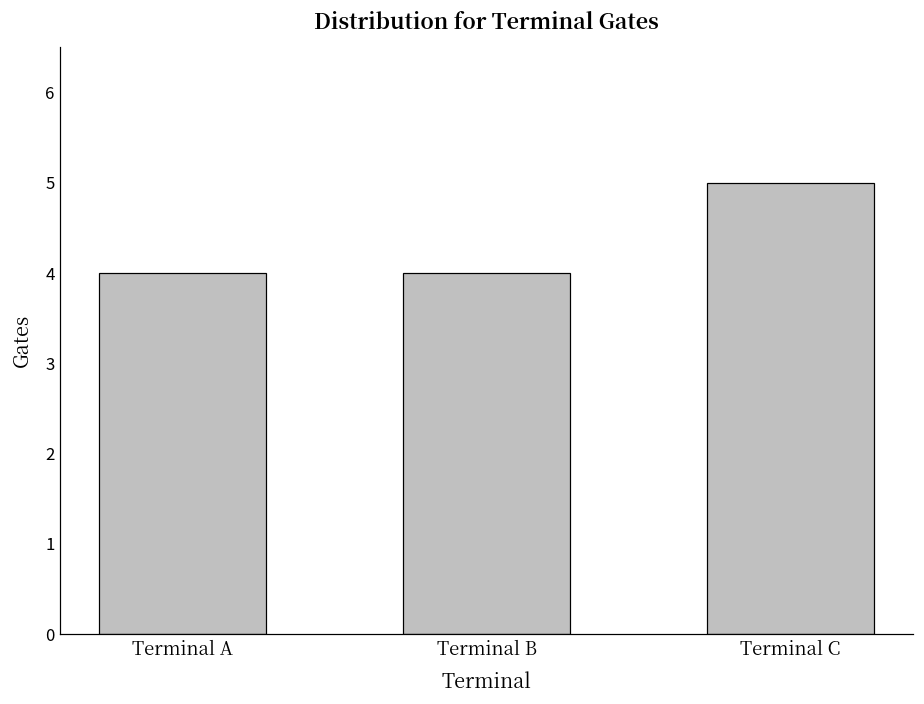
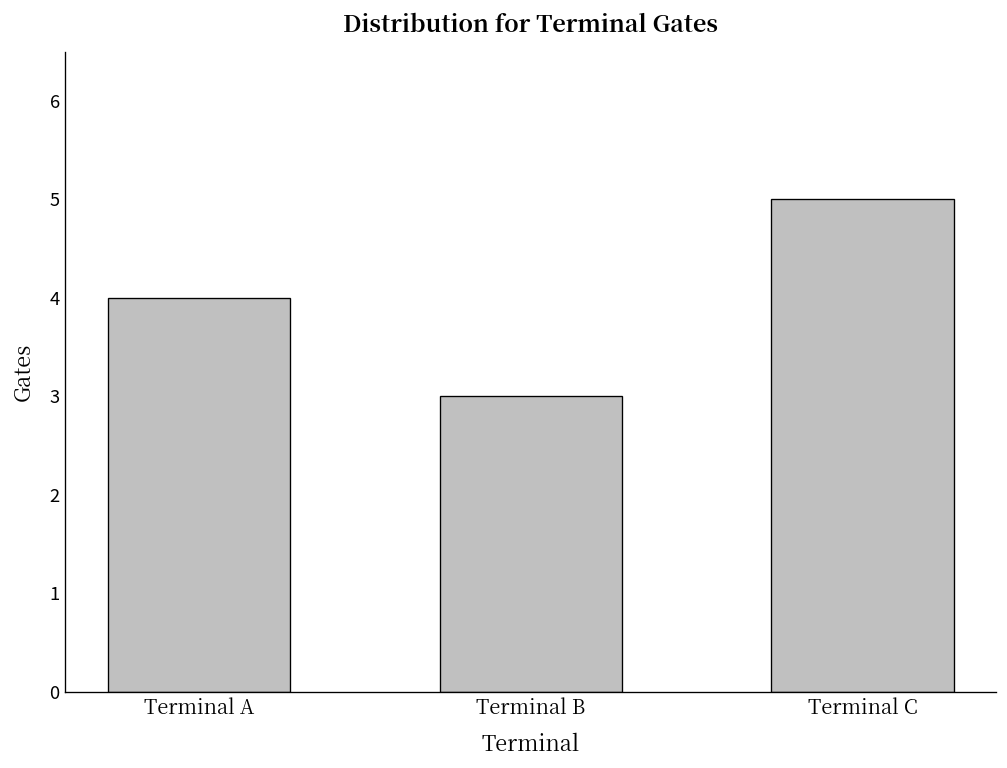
Terminal B: 4 -> 3
